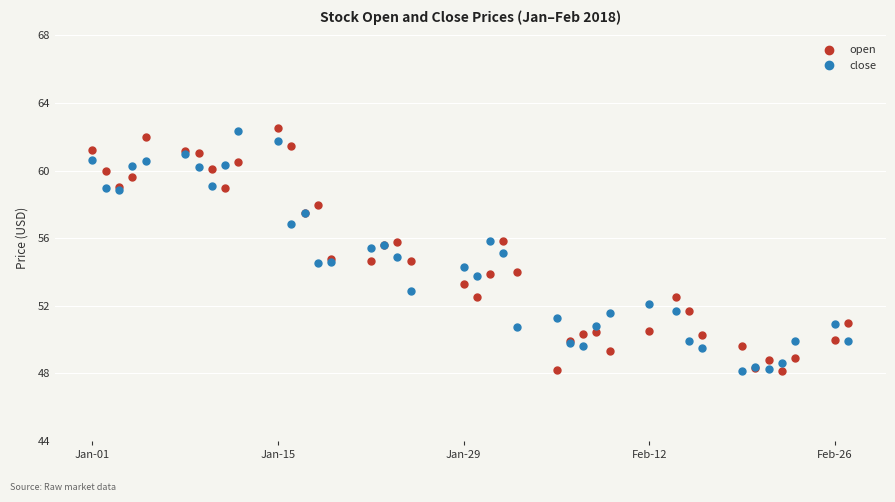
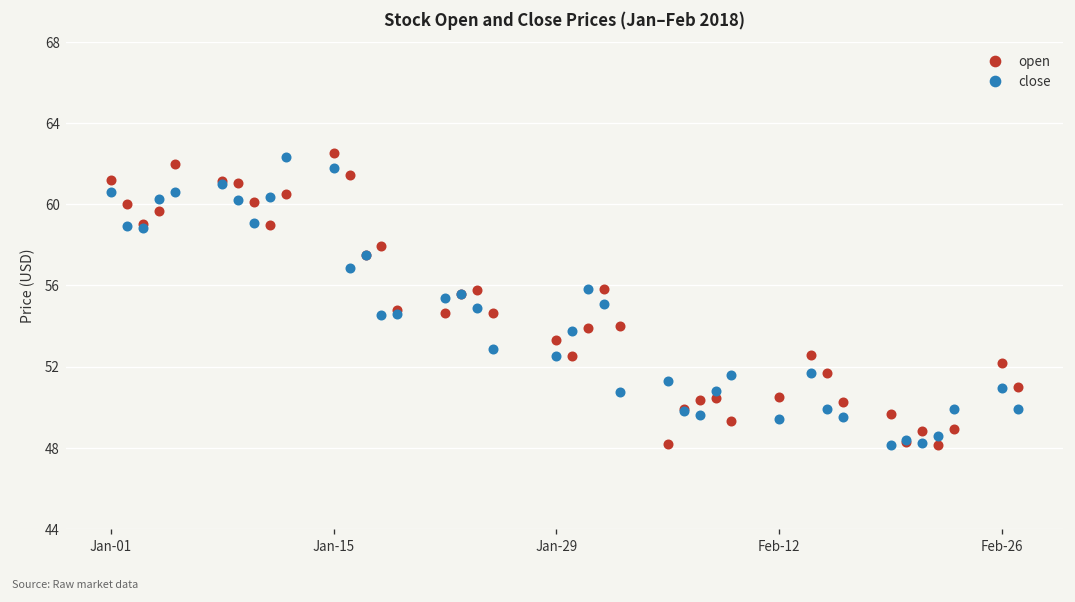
close, Jan-29: 54.3 -> 52.5
close, Feb-12: 52.1 -> 49.4
open, Feb-26: 50.0 -> 52.2
